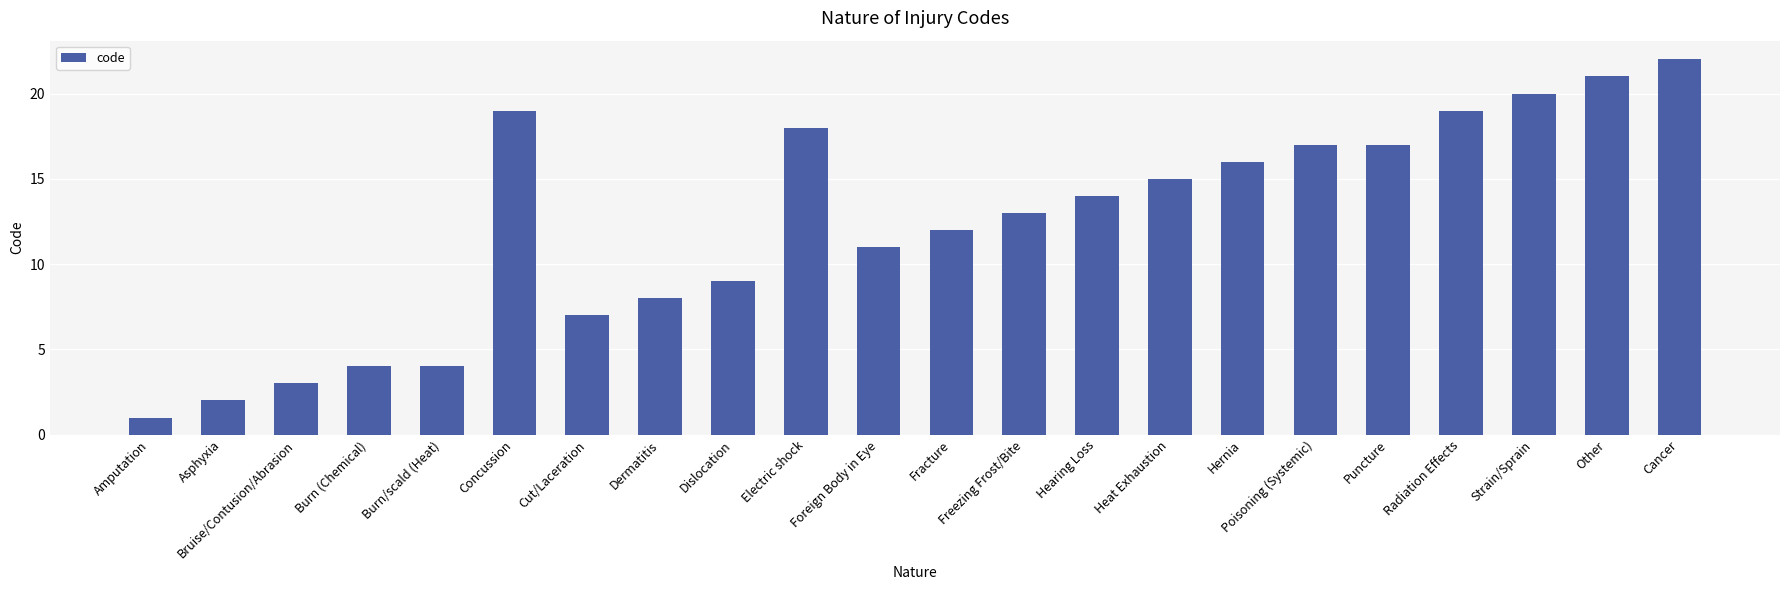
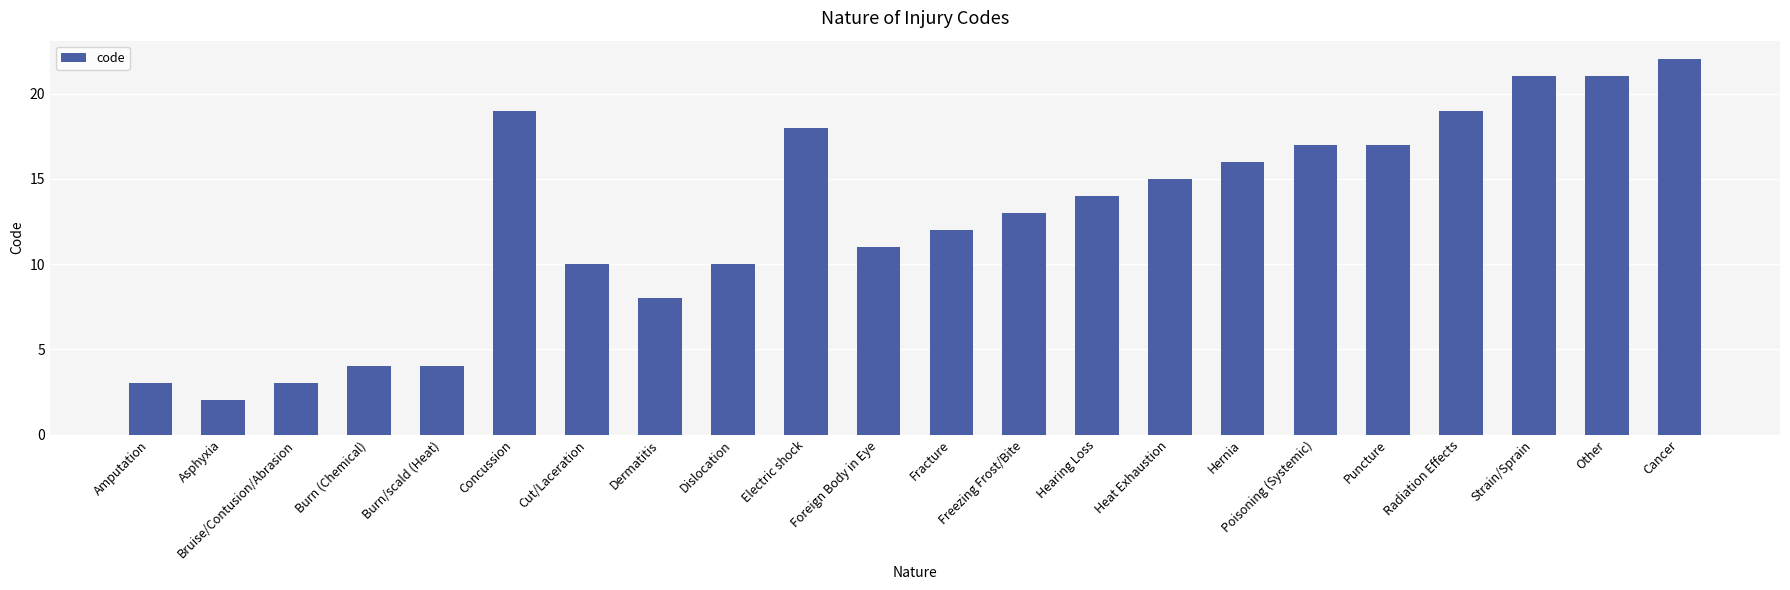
Amputation: 1 -> 3
Cut/Laceration: 7 -> 10
Dislocation: 9 -> 10
Strain/Sprain: 20 -> 21
